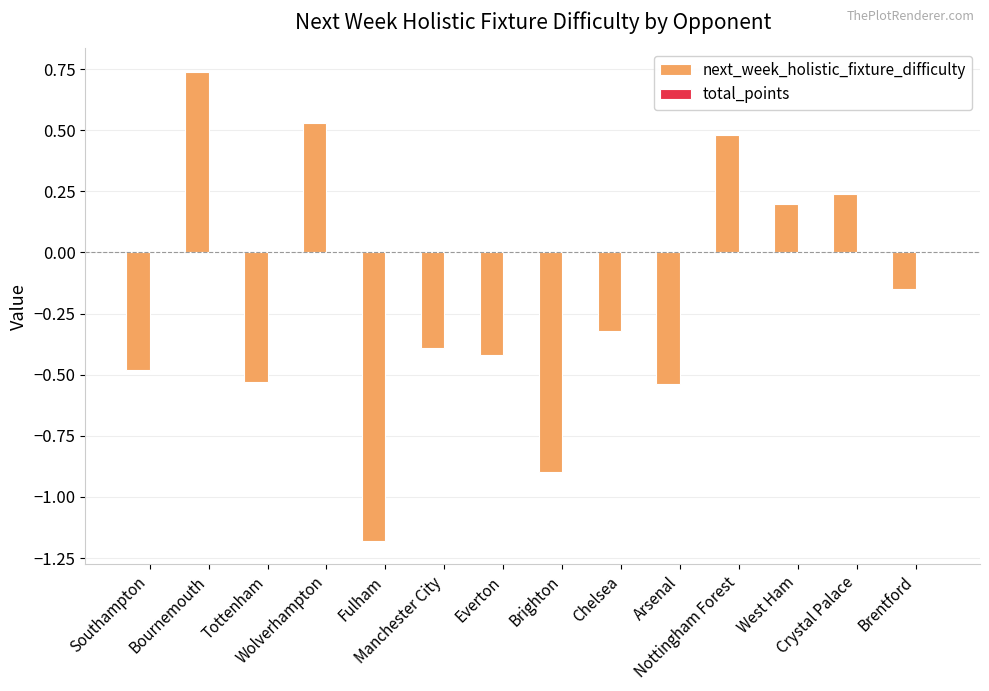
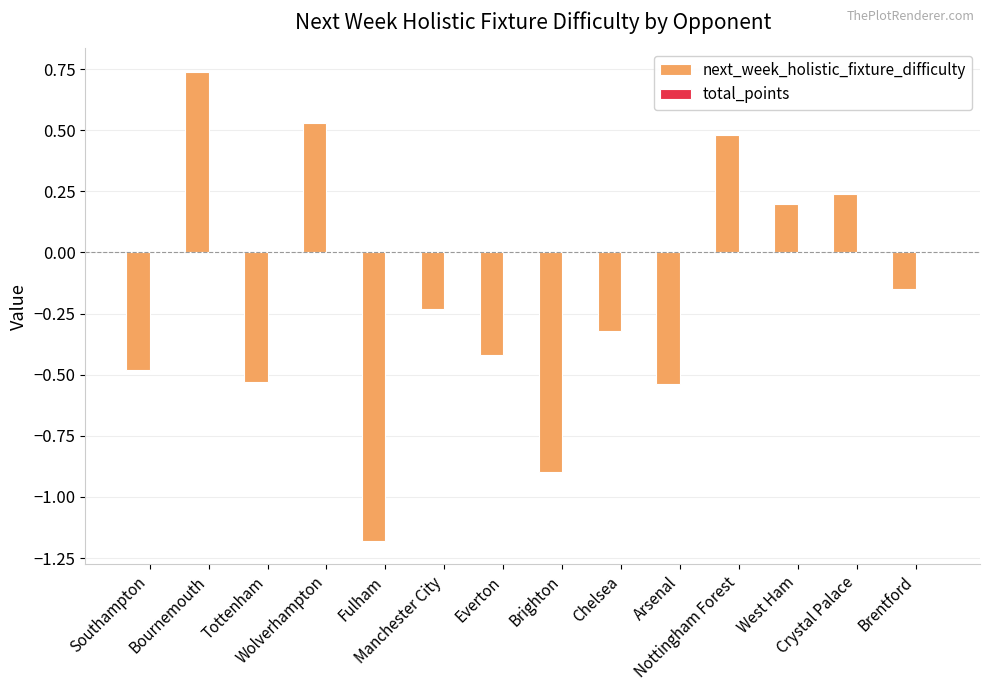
next_week_holistic_fixture_difficulty, Manchester City: -0.39 -> -0.23
